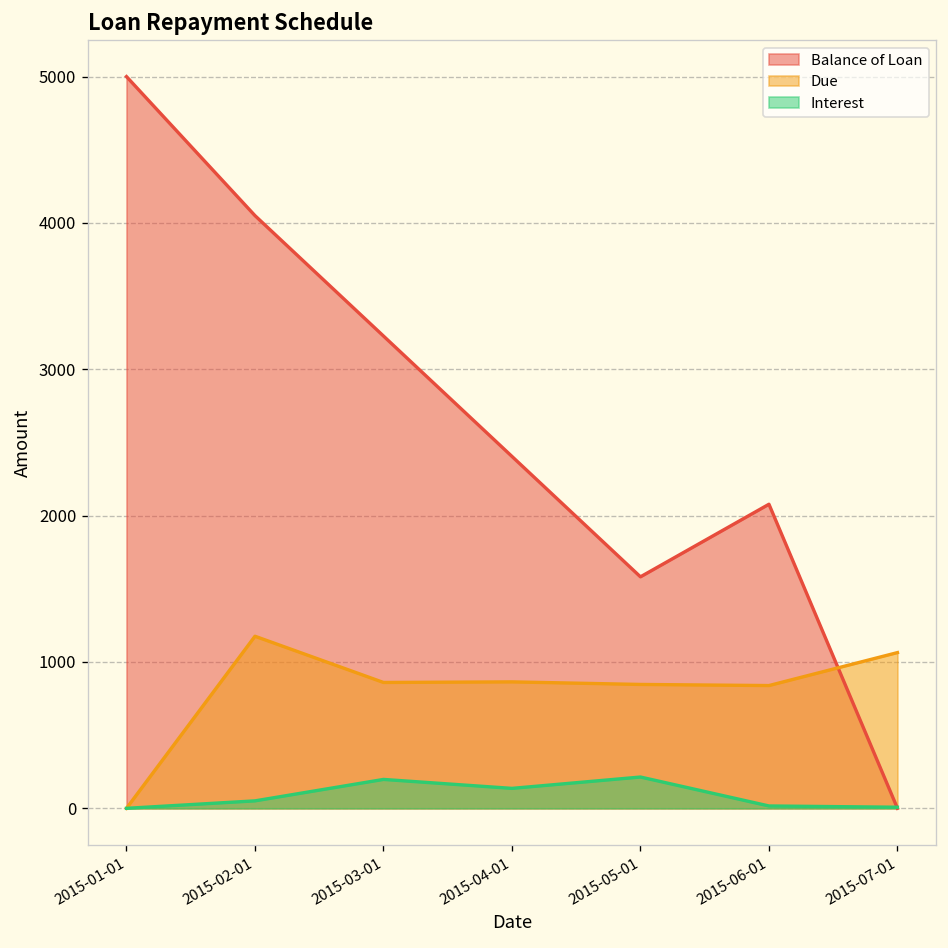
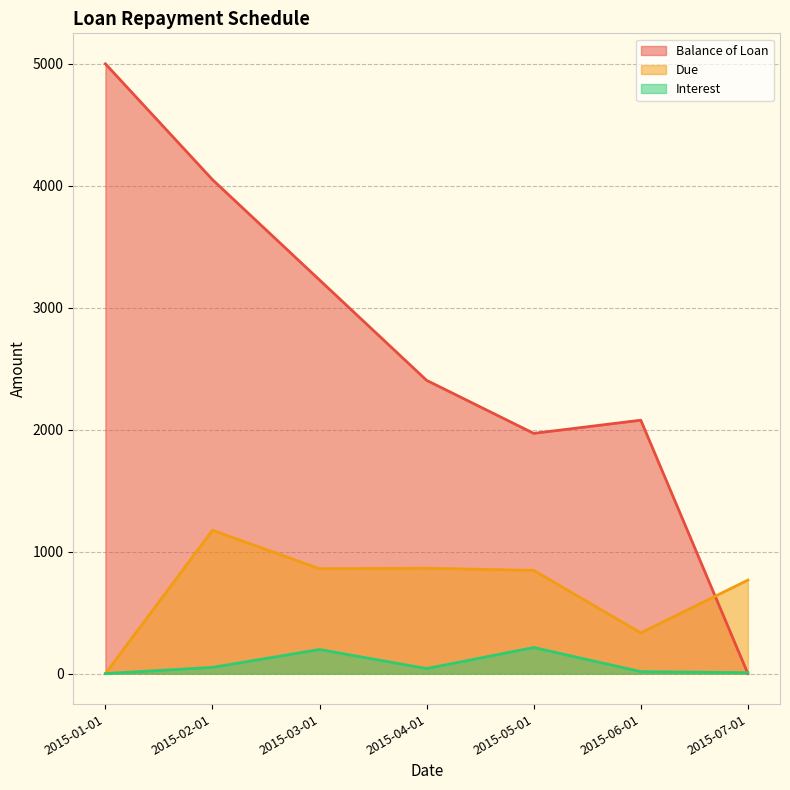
Interest, 2015-04-01: 140 -> 40
Balance of Loan, 2015-05-01: 1580 -> 1970
Due, 2015-06-01: 840 -> 330
Due, 2015-07-01: 1060 -> 770
